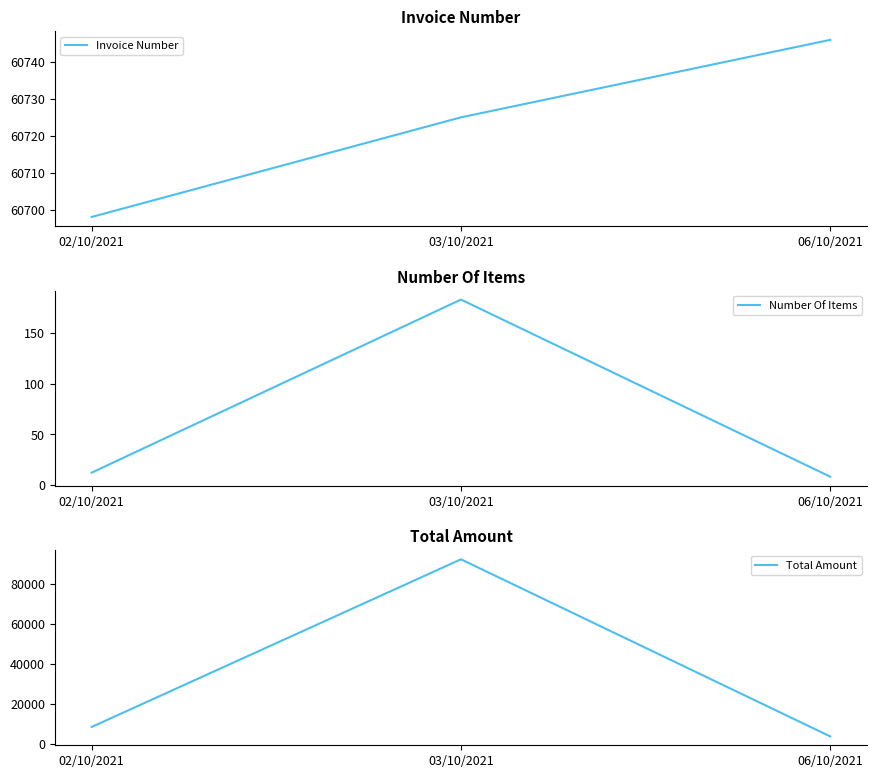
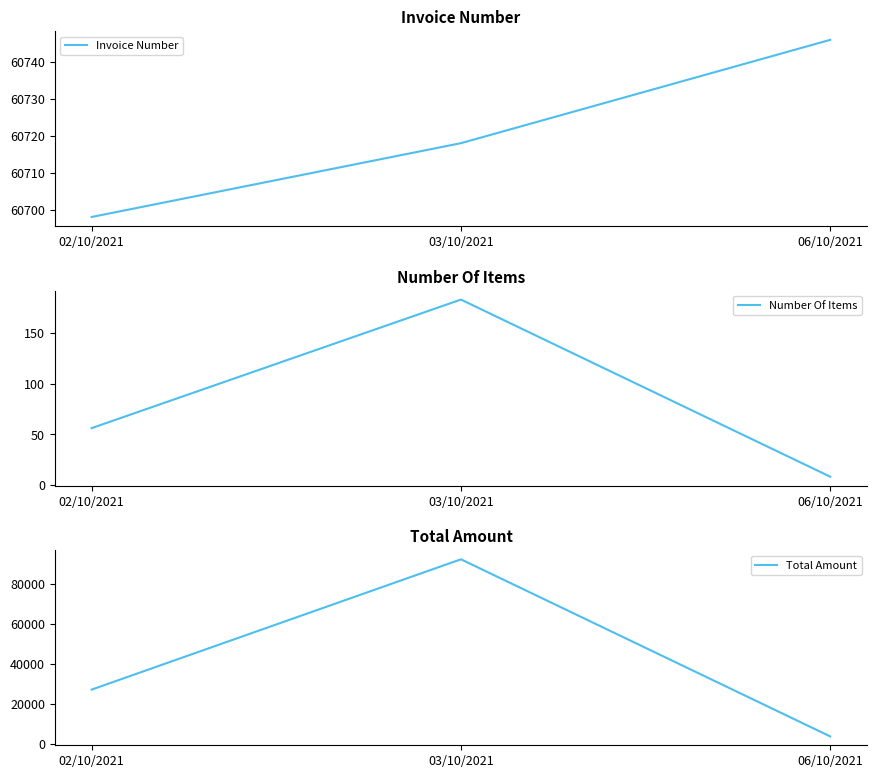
Invoice Number, 03/10/2021: 60725 -> 60718
Number Of Items, 02/10/2021: 12 -> 56
Total Amount, 02/10/2021: 9000 -> 27000
